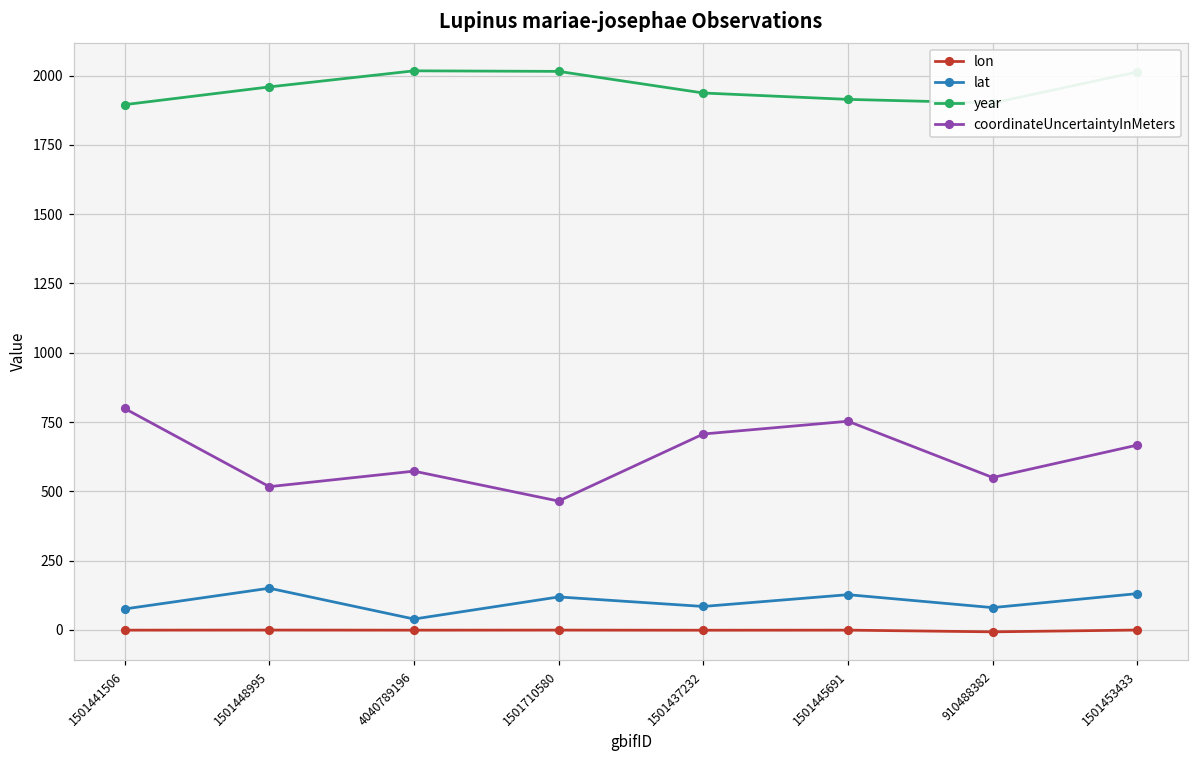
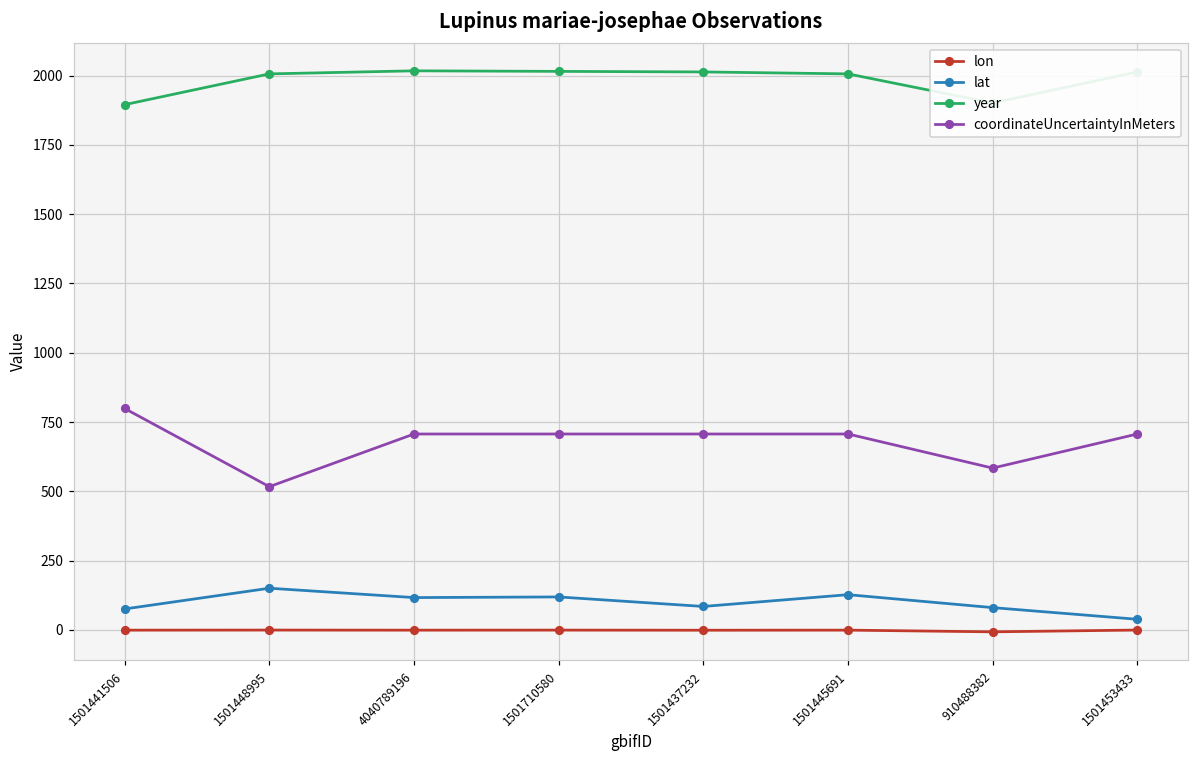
year, 1501448995: 1960 -> 2010
lat, 4040789196: 40 -> 120
coordinateUncertaintyInMeters, 4040789196: 570 -> 710
coordinateUncertaintyInMeters, 1501710580: 470 -> 710
year, 1501437232: 1940 -> 2010
year, 1501445691: 1910 -> 2010
coordinateUncertaintyInMeters, 1501445691: 750 -> 710
coordinateUncertaintyInMeters, 910488382: 550 -> 580
lat, 1501453433: 130 -> 40
coordinateUncertaintyInMeters, 1501453433: 670 -> 710
